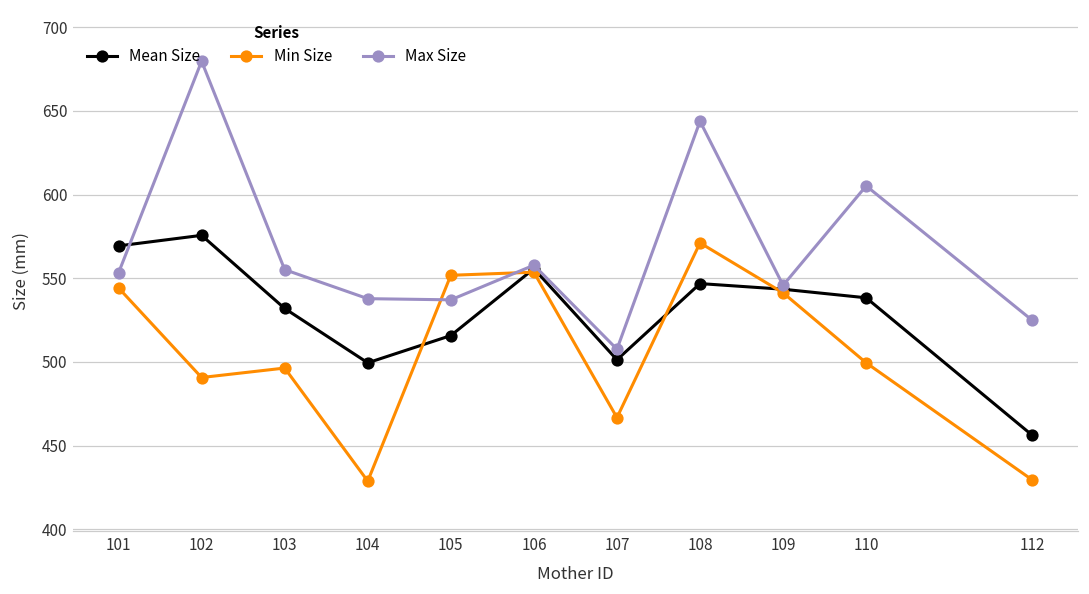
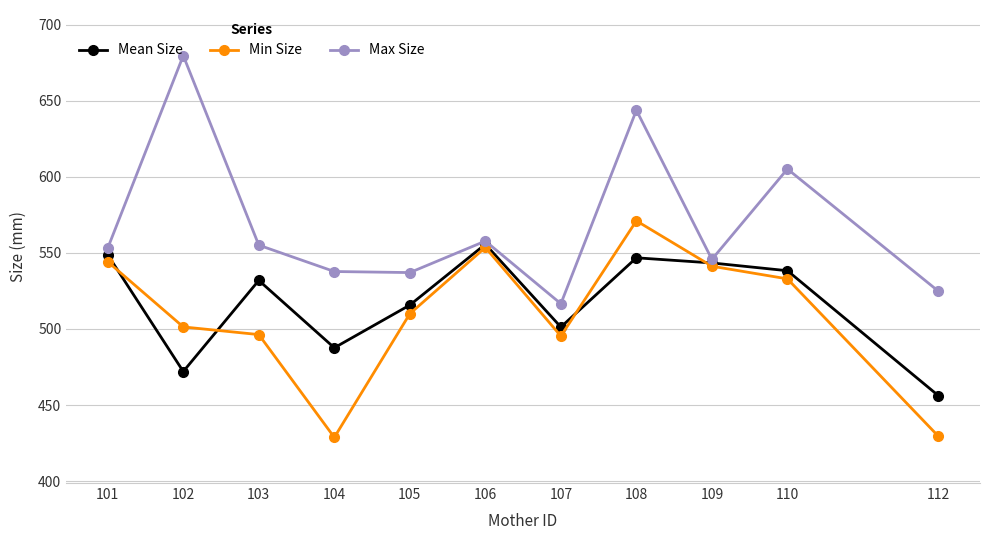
Mean Size, 101: 569 -> 549
Mean Size, 102: 576 -> 472
Min Size, 102: 491 -> 501
Mean Size, 104: 499 -> 488
Min Size, 105: 552 -> 510
Min Size, 107: 467 -> 495
Max Size, 107: 508 -> 517
Min Size, 110: 499 -> 533
